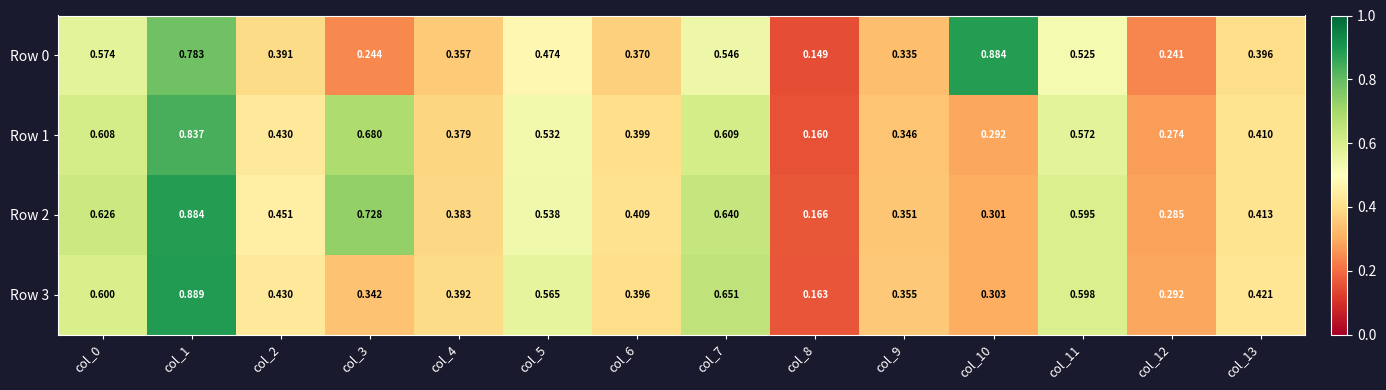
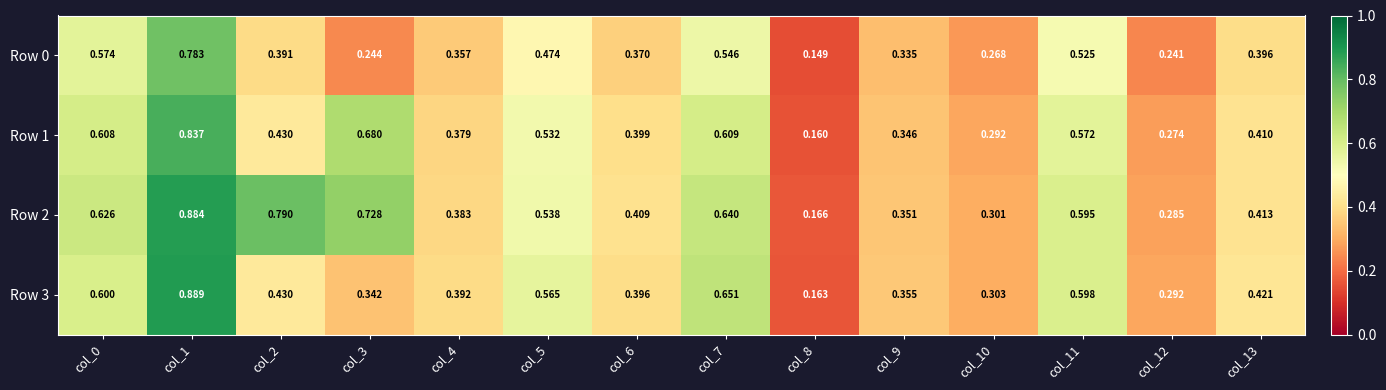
Row 0, col_10: 0.884 -> 0.268
Row 2, col_2: 0.451 -> 0.790
